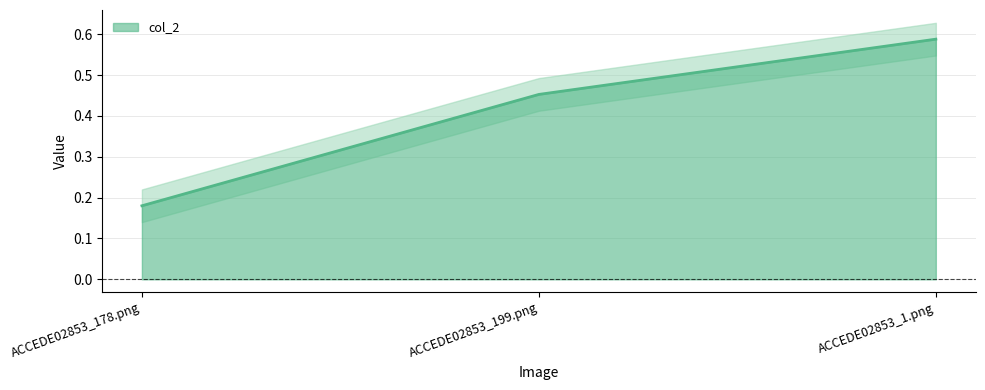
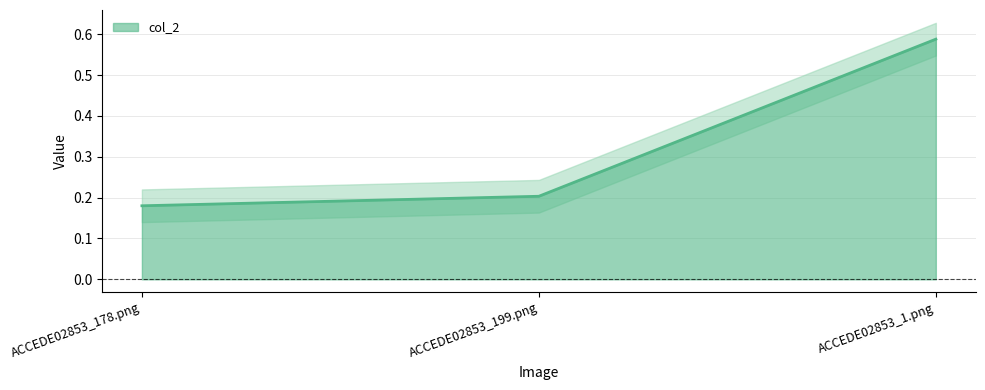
col_2, ACCEDE02853_199.png: 0.45 -> 0.20
